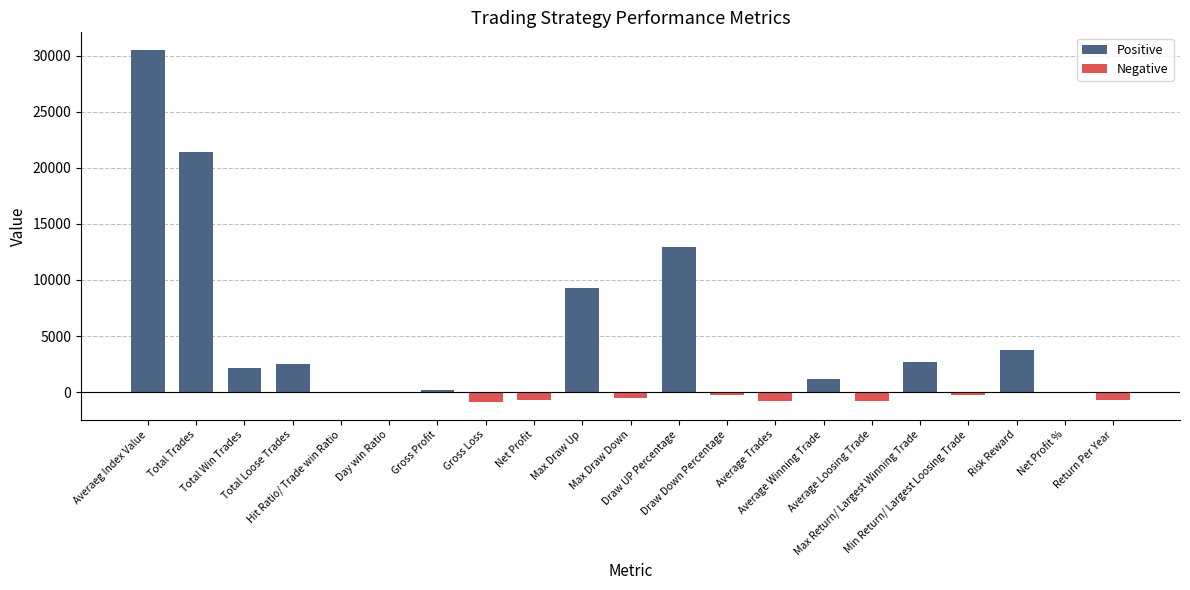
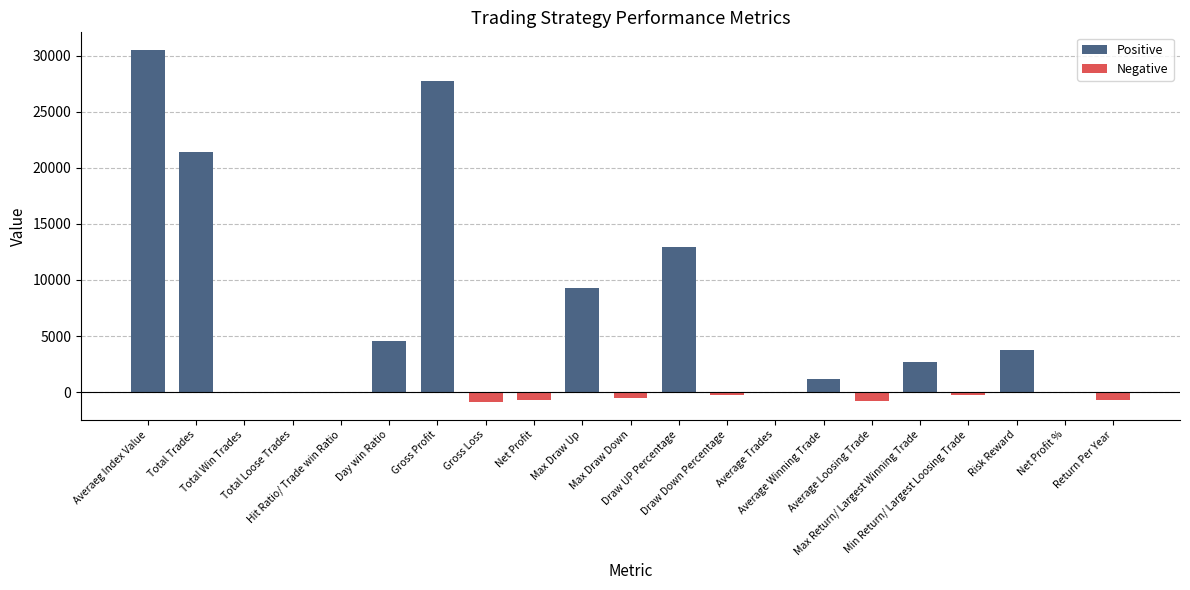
Total Win Trades: 2100 -> 0
Total Loose Trades: 2500 -> 0
Day win Ratio: 0 -> 4500
Gross Profit: 200 -> 27700
Average Trades: -800 -> 0
